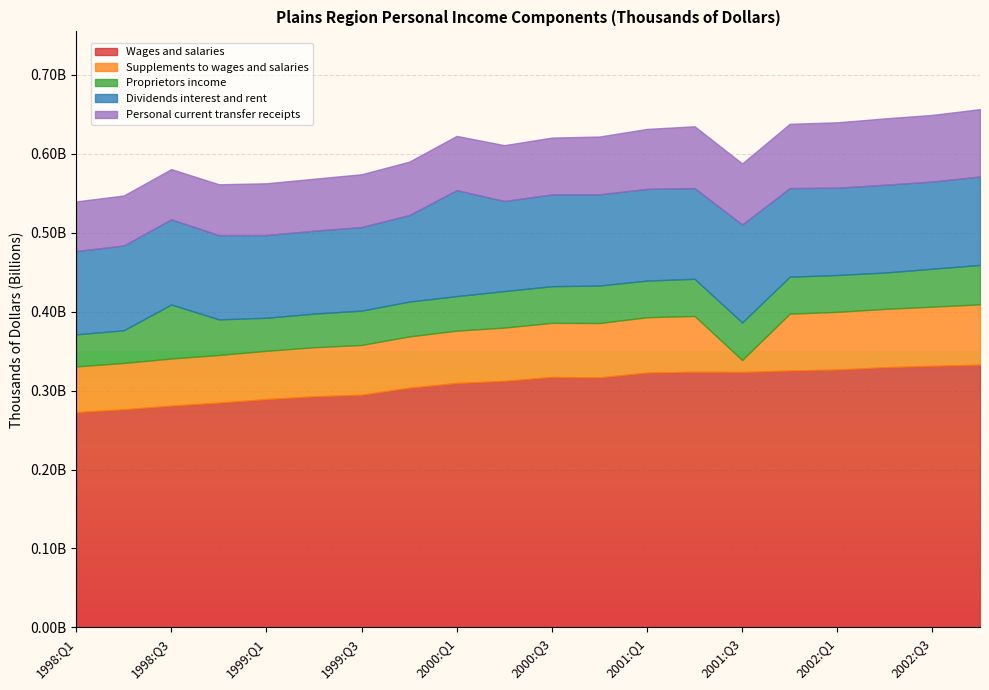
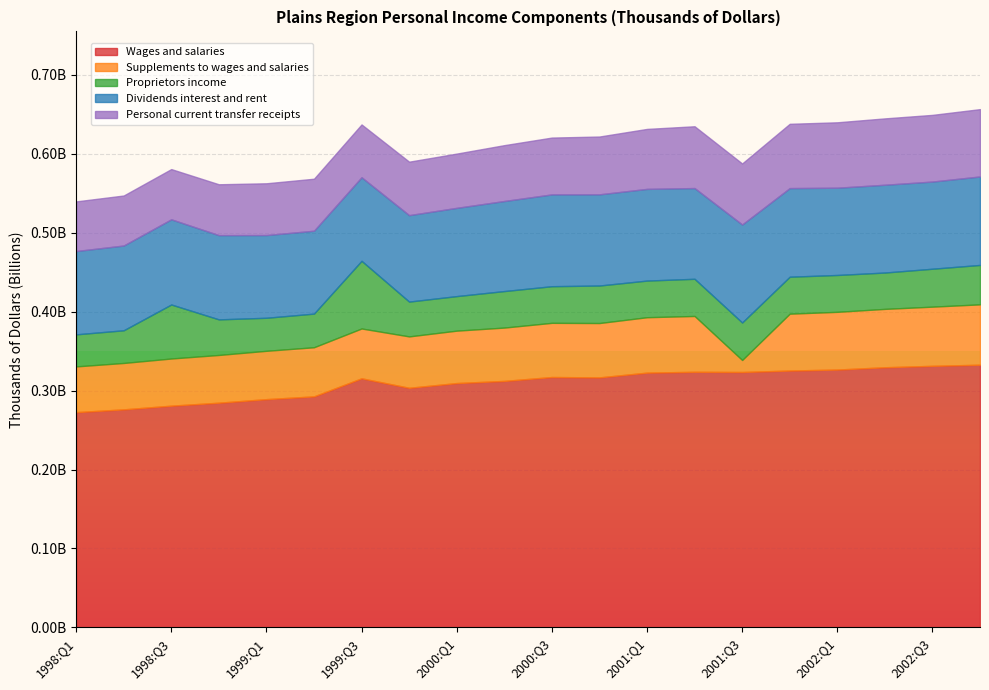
Wages and salaries, 1999:Q3: 290000000 -> 320000000
Proprietors income, 1999:Q3: 40000000 -> 90000000
Dividends interest and rent, 2000:Q1: 130000000 -> 110000000
